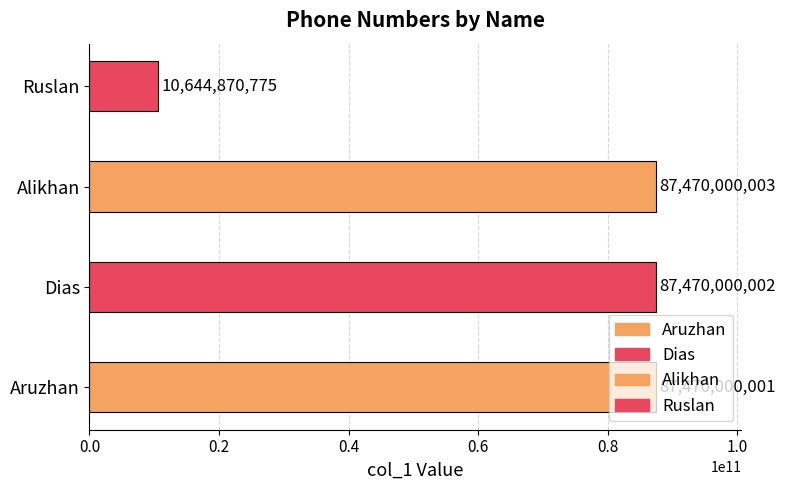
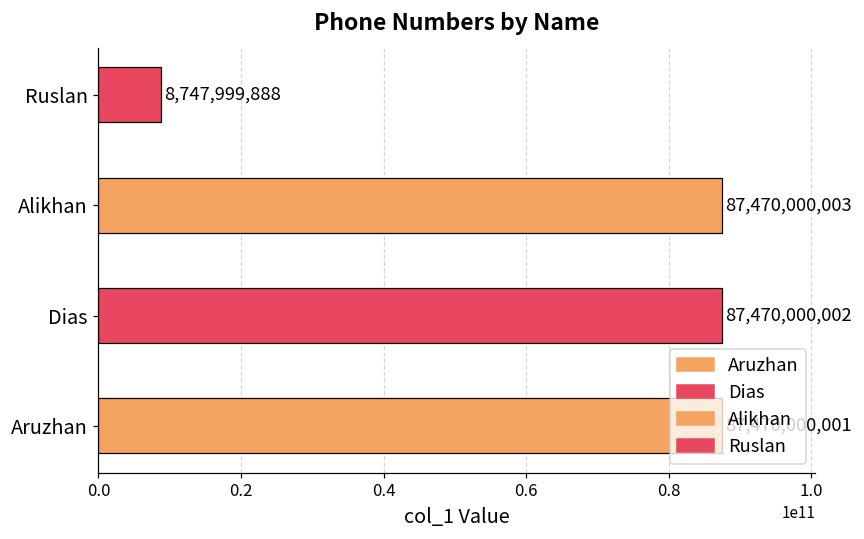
Ruslan: 10,644,870,775 -> 8,747,999,888
